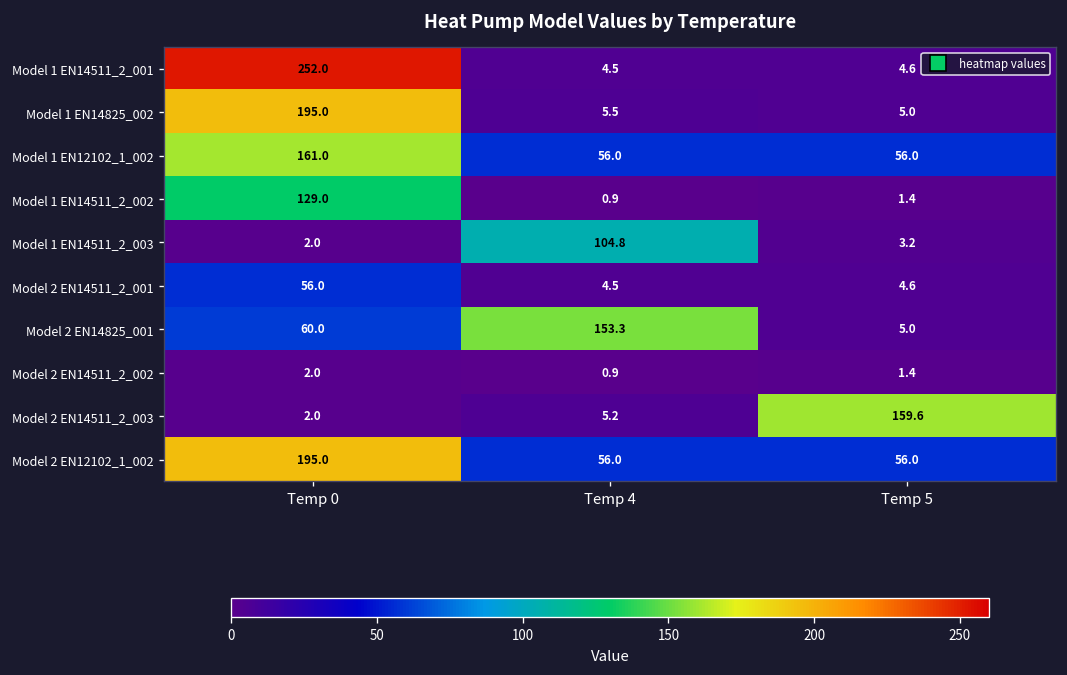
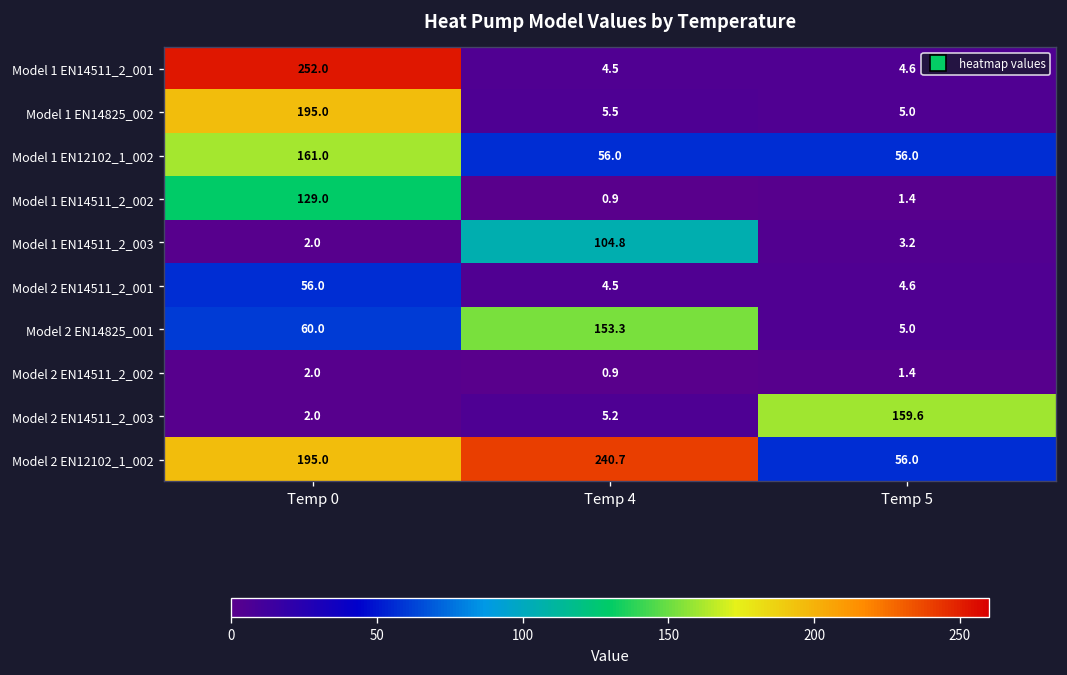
Model 2 EN12102_1_002, Temp 4: 56.0 -> 240.7
